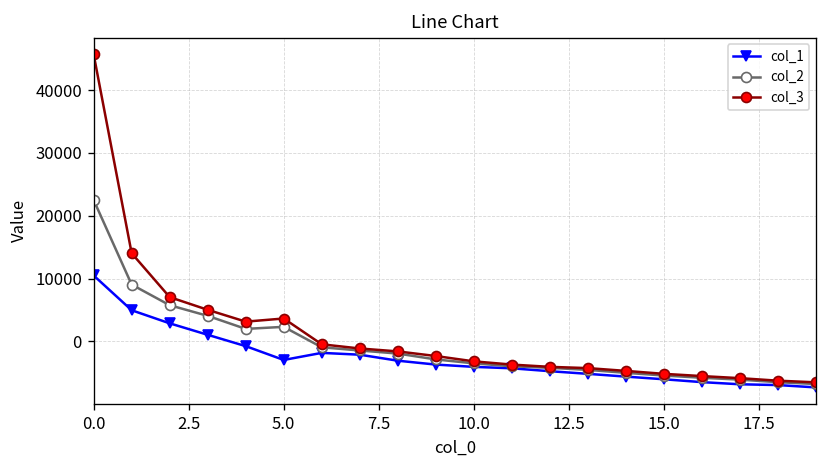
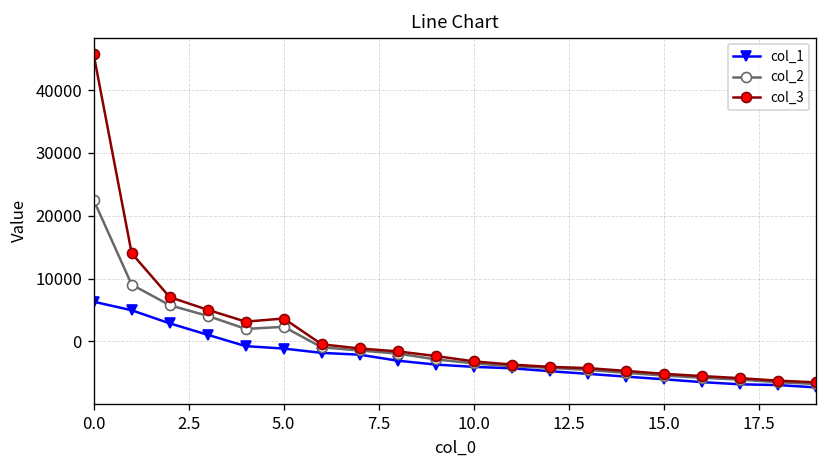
col_1, 0.0: 10000 -> 6000
col_1, 5.0: -3000 -> -1000
